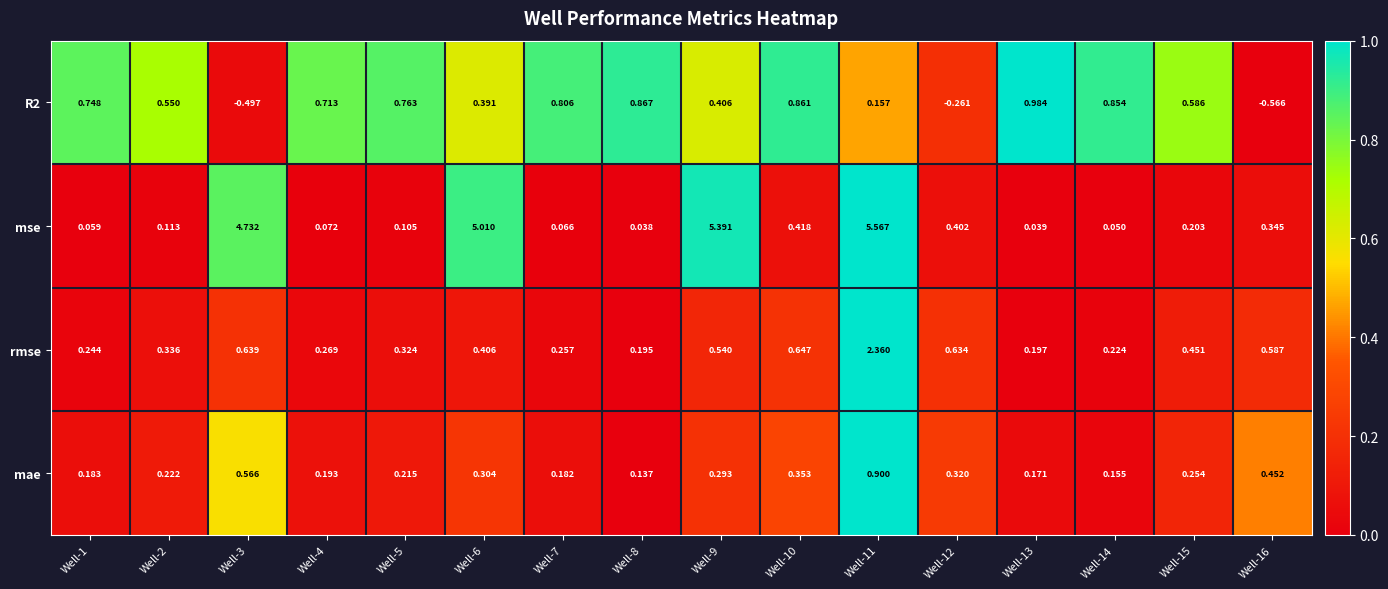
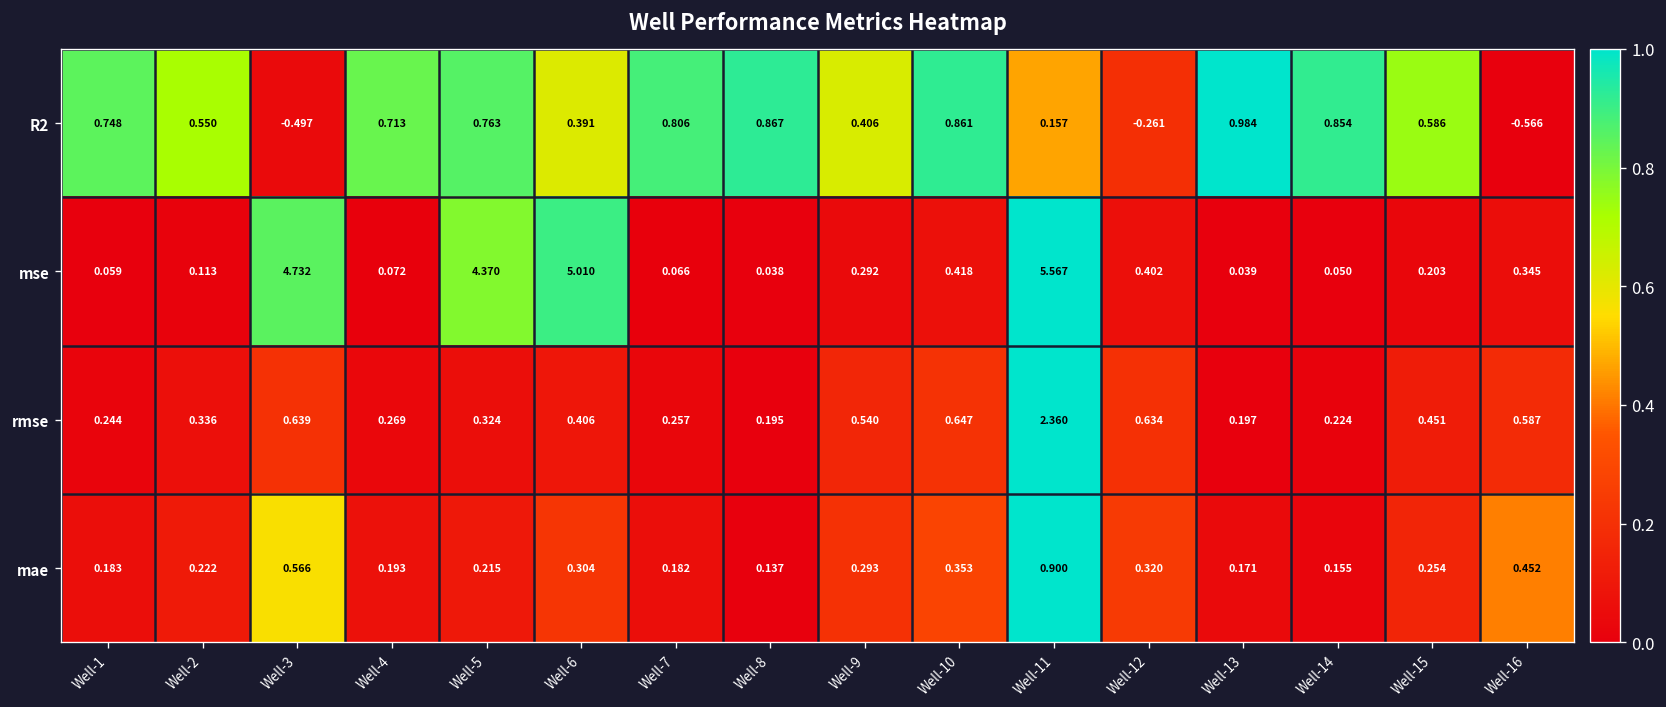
mse, Well-5: 0.105 -> 4.370
mse, Well-9: 5.391 -> 0.292
